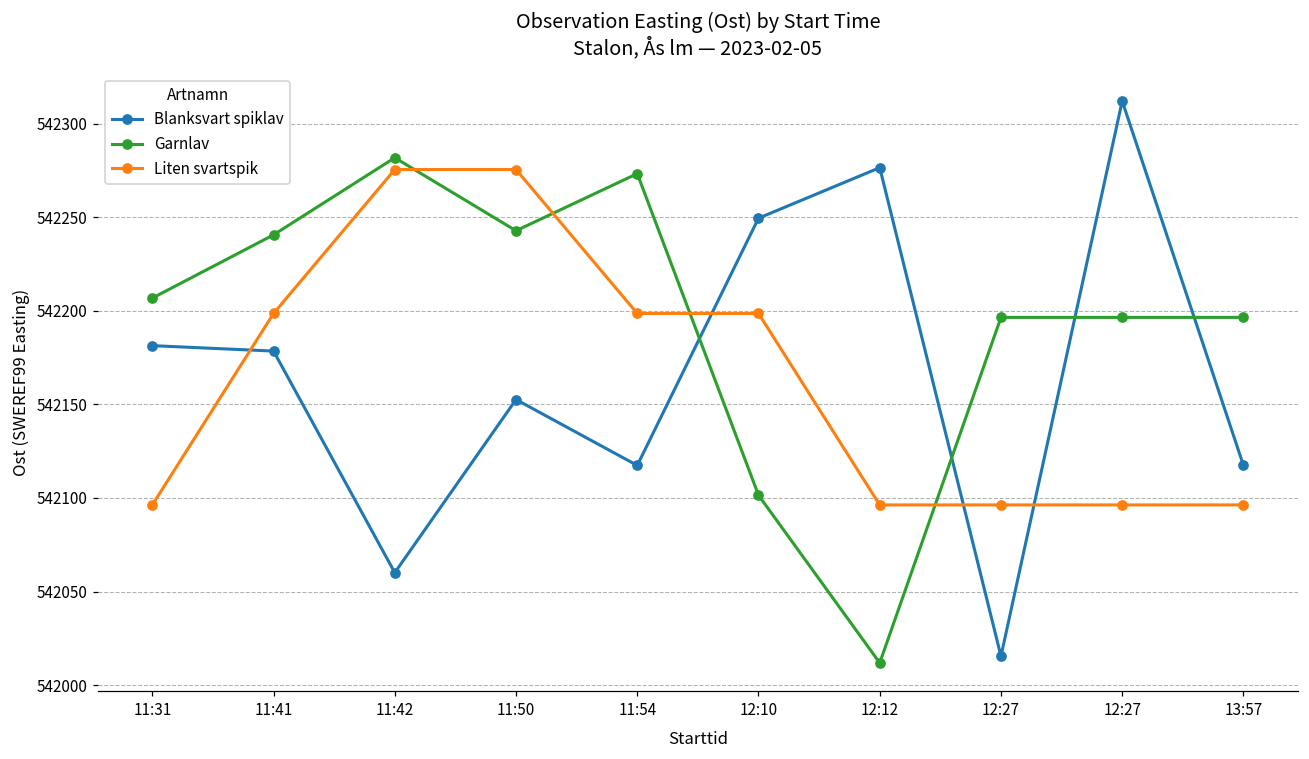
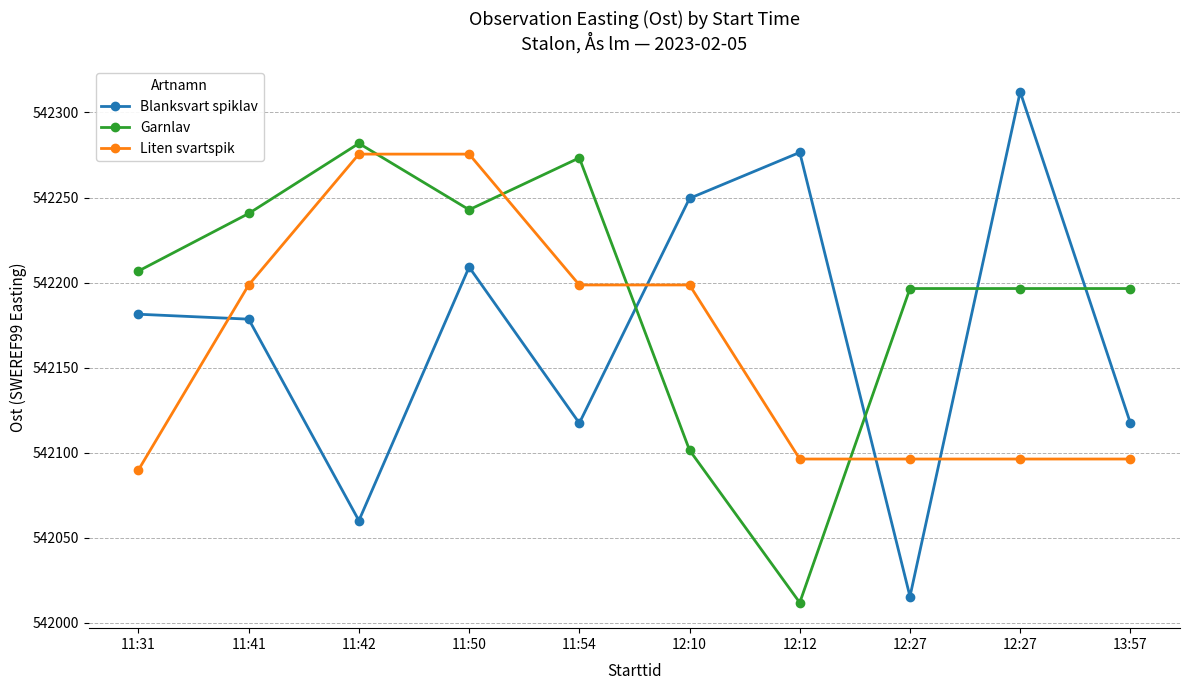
Liten svartspik, 11:31: 542096 -> 542090
Blanksvart spiklav, 11:50: 542153 -> 542209
